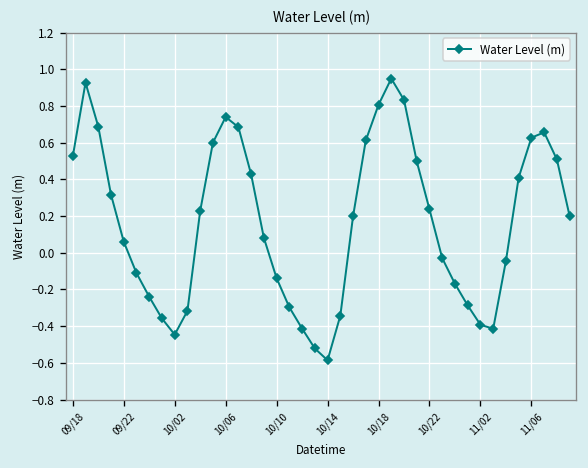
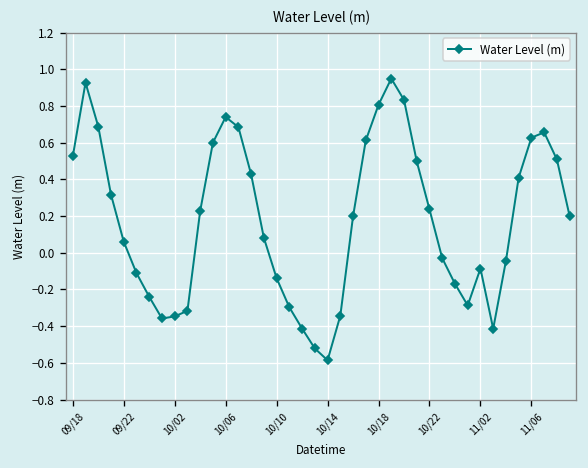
10/02: -0.45 -> -0.35
11/02: -0.39 -> -0.09
